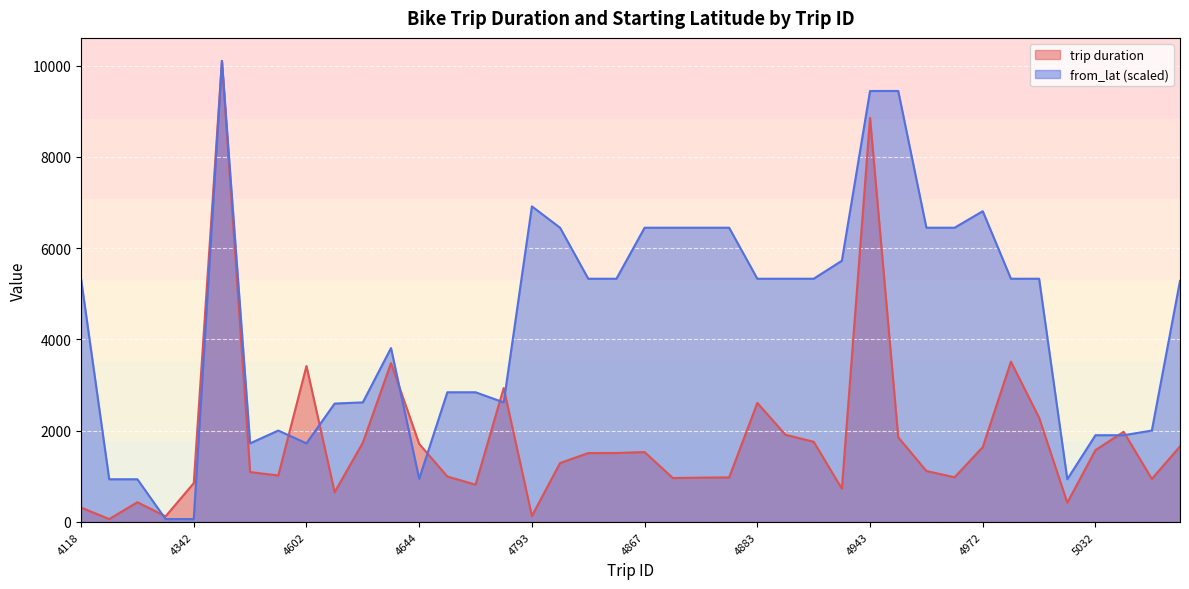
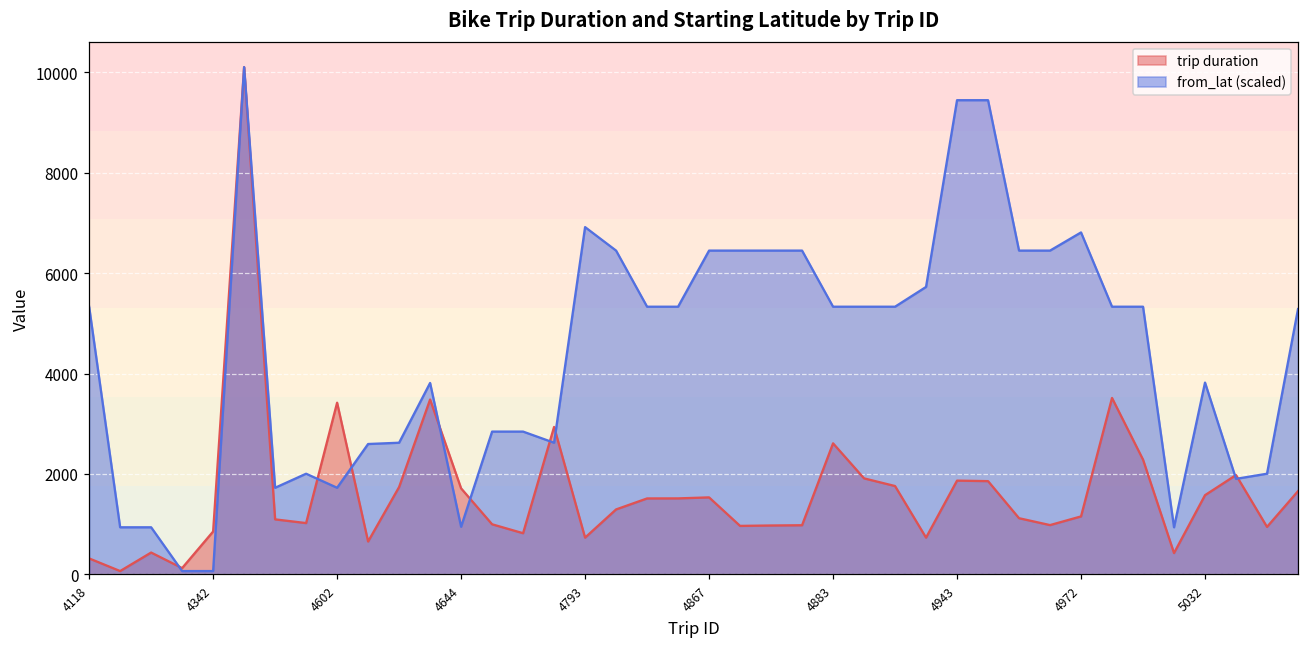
trip duration, 4793: 100 -> 700
trip duration, 4943: 8900 -> 1900
trip duration, 4972: 1600 -> 1200
from_lat (scaled), 5032: 1900 -> 3800
